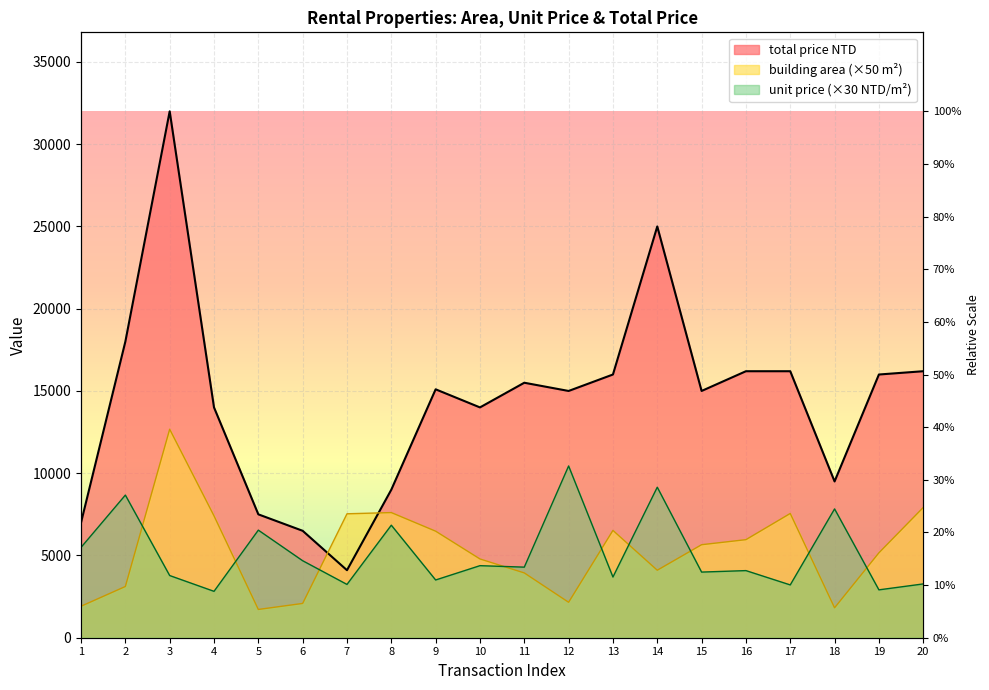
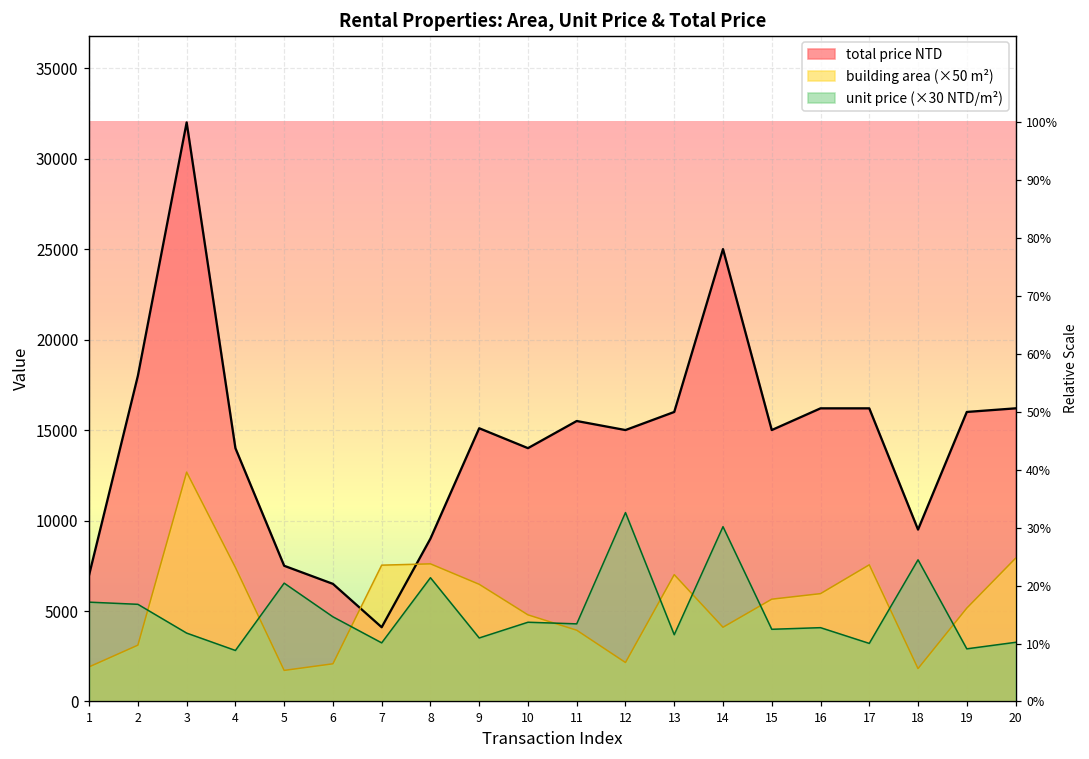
unit price (×30 NTD/m²), 2: 8700 -> 5400
building area (×50 m²), 13: 6500 -> 7000
unit price (×30 NTD/m²), 14: 9200 -> 9700
